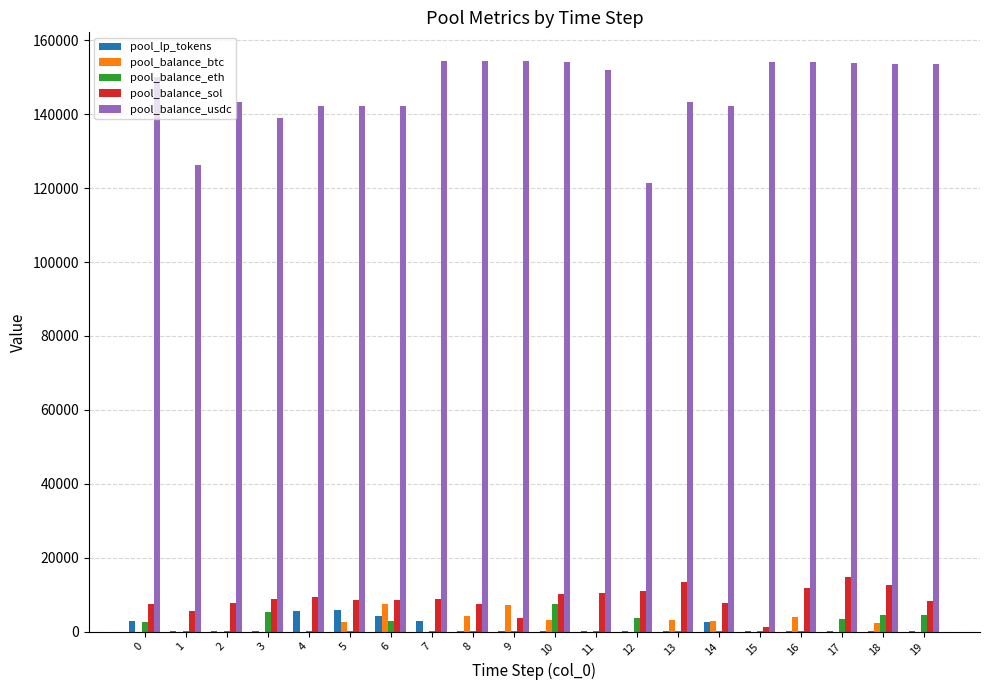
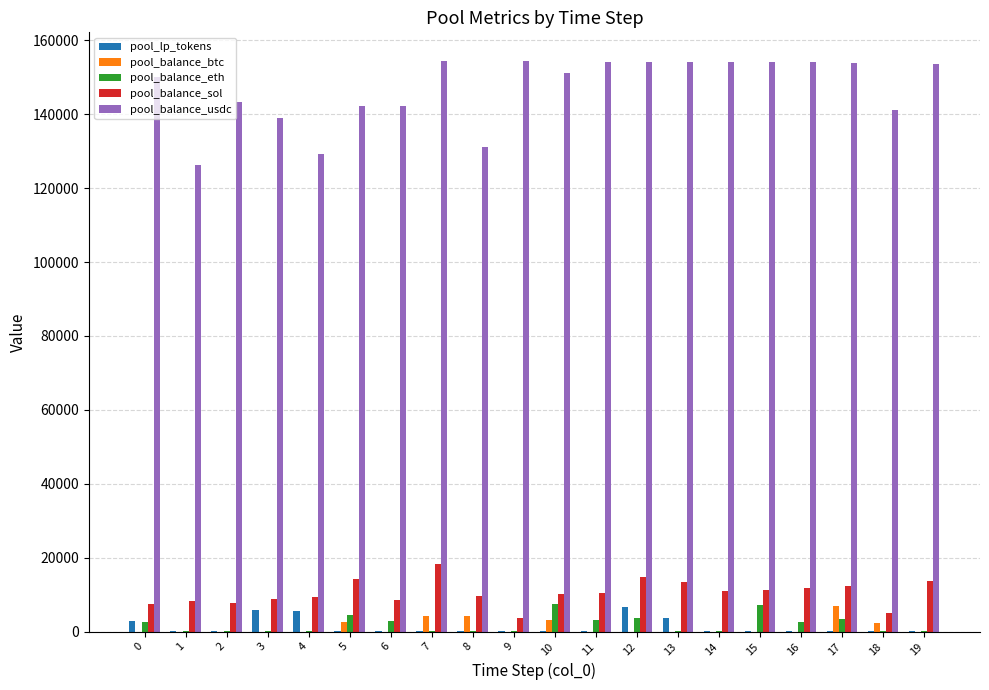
pool_balance_sol, 1: 5000 -> 8000
pool_lp_tokens, 3: 0 -> 6000
pool_balance_eth, 3: 5000 -> 0
pool_balance_usdc, 4: 142000 -> 129000
pool_lp_tokens, 5: 6000 -> 0
pool_balance_eth, 5: 0 -> 5000
pool_balance_sol, 5: 9000 -> 14000
pool_lp_tokens, 6: 4000 -> 0
pool_balance_btc, 6: 8000 -> 0
pool_lp_tokens, 7: 3000 -> 0
pool_balance_btc, 7: 0 -> 4000
pool_balance_sol, 7: 9000 -> 18000
pool_balance_sol, 8: 8000 -> 10000
pool_balance_usdc, 8: 154000 -> 131000
pool_balance_btc, 9: 7000 -> 0
pool_balance_usdc, 10: 154000 -> 151000
pool_balance_eth, 11: 0 -> 3000
pool_balance_usdc, 11: 152000 -> 154000
pool_lp_tokens, 12: 0 -> 7000
pool_balance_sol, 12: 11000 -> 15000
pool_balance_usdc, 12: 121000 -> 154000
pool_lp_tokens, 13: 0 -> 4000
pool_balance_btc, 13: 3000 -> 0
pool_balance_usdc, 13: 143000 -> 154000
pool_lp_tokens, 14: 2000 -> 0
pool_balance_btc, 14: 3000 -> 0
pool_balance_sol, 14: 8000 -> 11000
pool_balance_usdc, 14: 142000 -> 154000
pool_balance_eth, 15: 0 -> 7000
pool_balance_sol, 15: 1000 -> 11000
pool_balance_btc, 16: 4000 -> 0
pool_balance_eth, 16: 0 -> 3000
pool_balance_btc, 17: 0 -> 7000
pool_balance_sol, 17: 15000 -> 12000
pool_balance_eth, 18: 4000 -> 0
pool_balance_sol, 18: 13000 -> 5000
pool_balance_usdc, 18: 154000 -> 141000
pool_balance_eth, 19: 5000 -> 0
pool_balance_sol, 19: 8000 -> 14000
